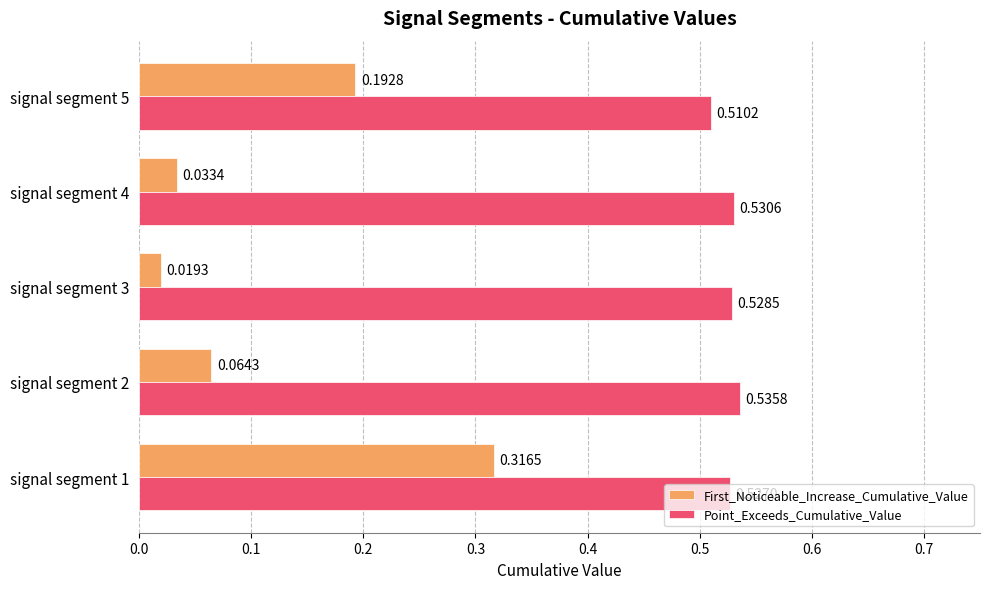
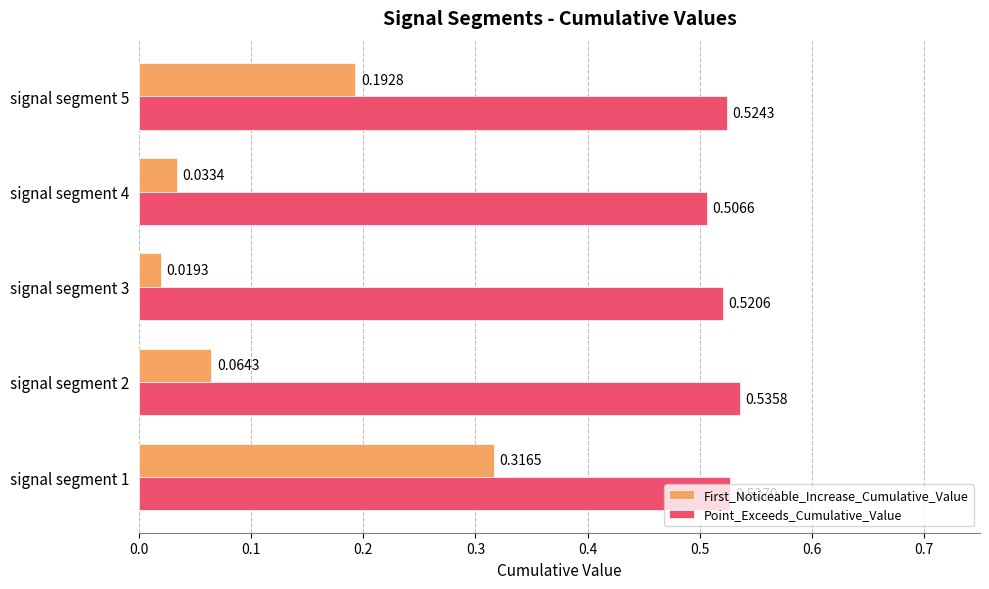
Point_Exceeds_Cumulative_Value, signal segment 5: 0.5102 -> 0.5243
Point_Exceeds_Cumulative_Value, signal segment 4: 0.5306 -> 0.5066
Point_Exceeds_Cumulative_Value, signal segment 3: 0.5285 -> 0.5206
